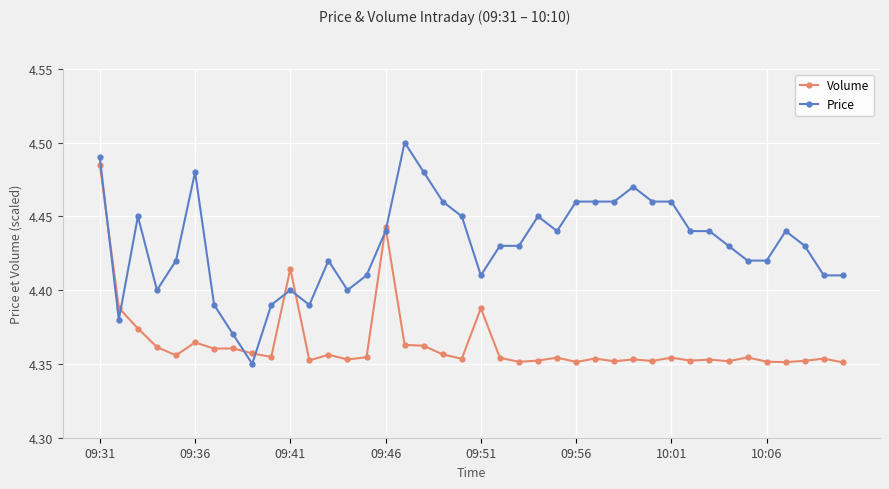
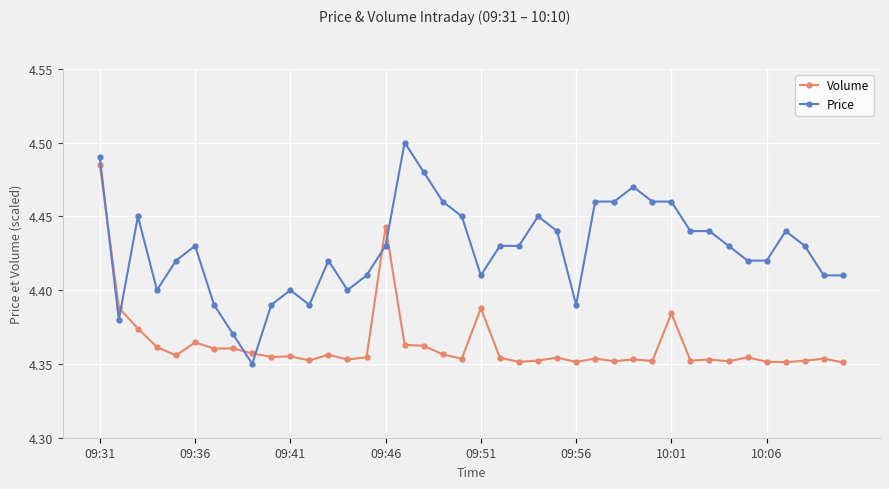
Price, 09:36: 4.48 -> 4.43
Volume, 09:41: 4.414 -> 4.355
Price, 09:46: 4.44 -> 4.43
Price, 09:56: 4.46 -> 4.39
Volume, 10:01: 4.354 -> 4.384
